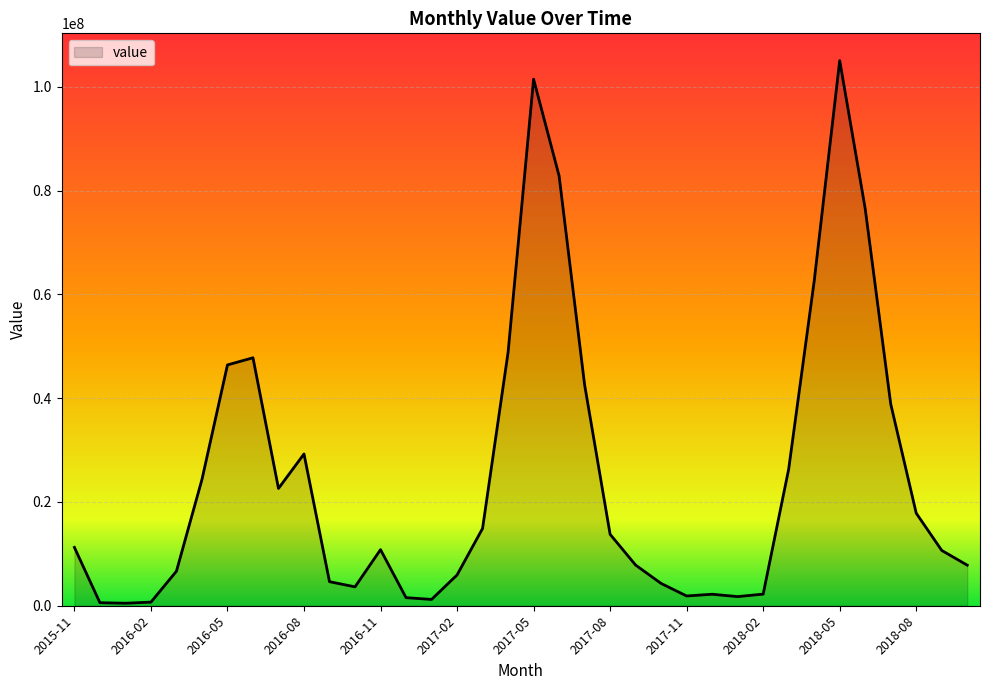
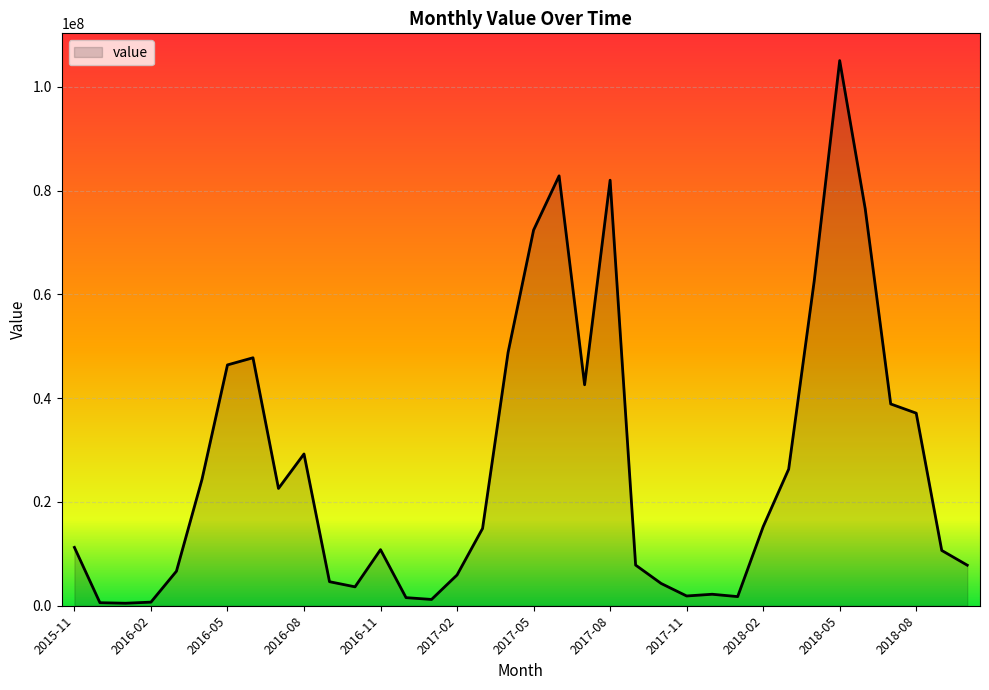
2017-05: 101000000 -> 72000000
2017-08: 14000000 -> 82000000
2018-02: 2000000 -> 15000000
2018-08: 18000000 -> 37000000
